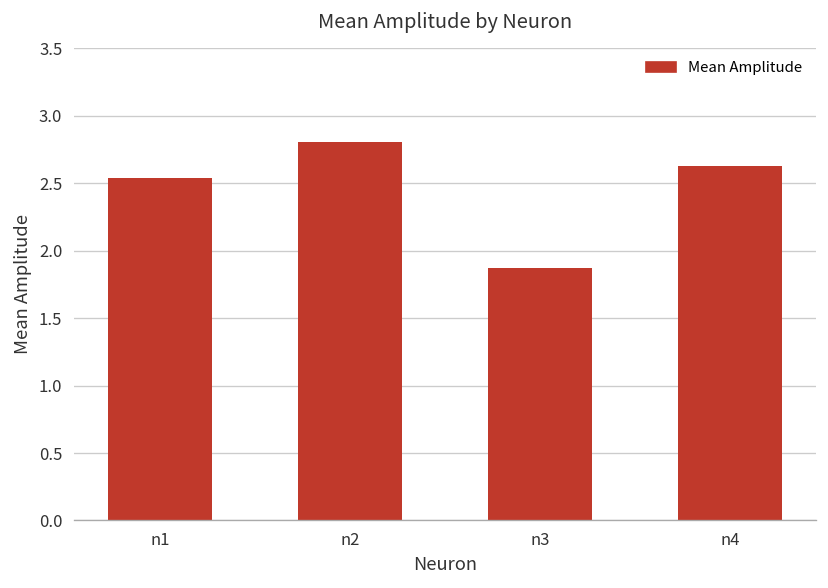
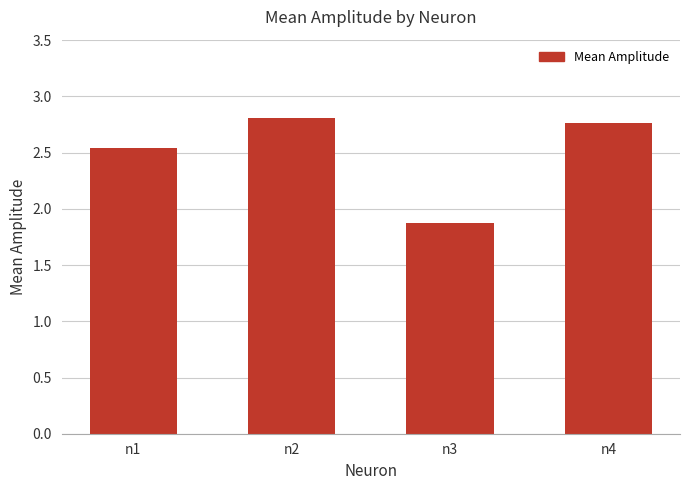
n4: 2.63 -> 2.76
